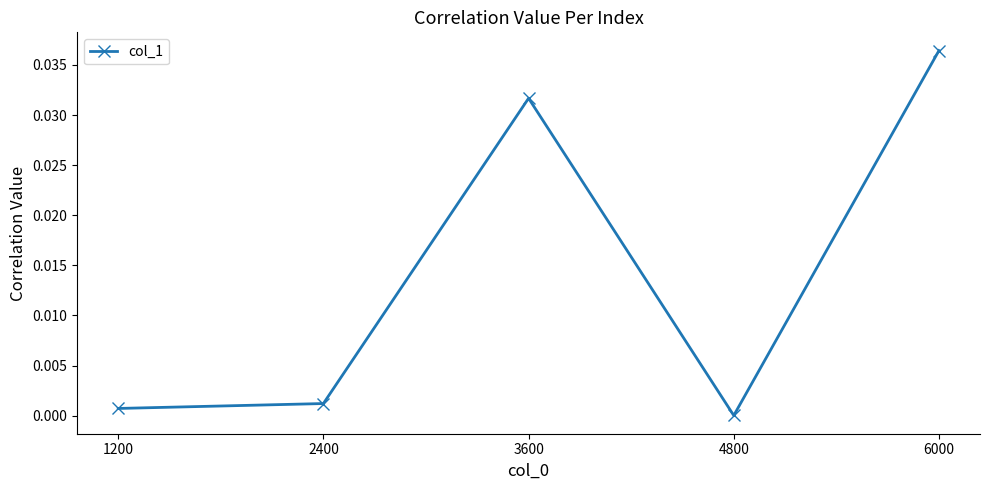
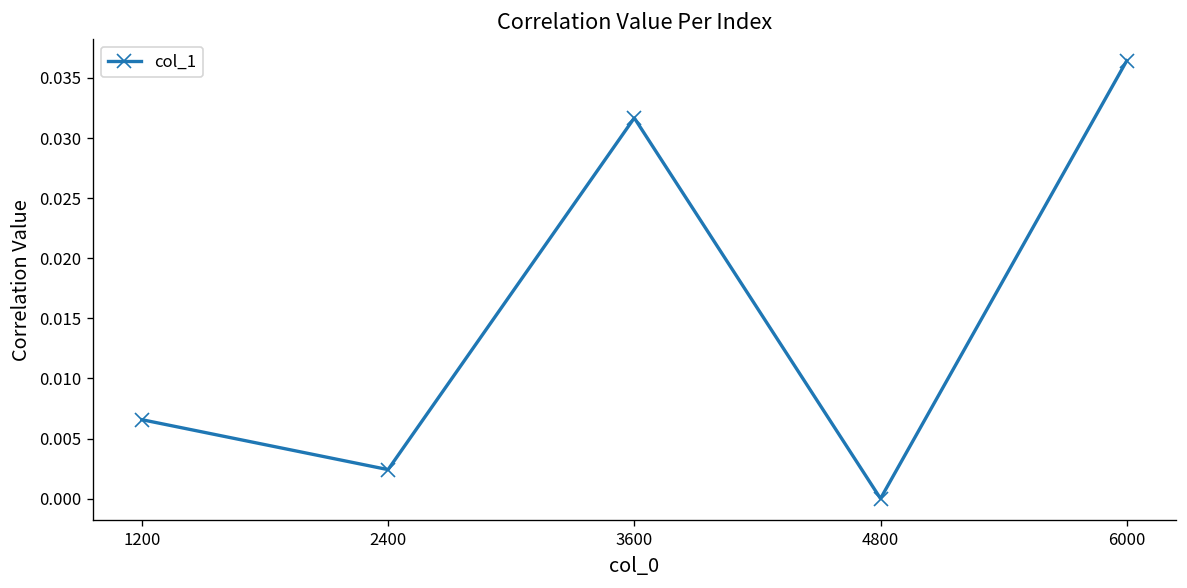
1200: 0.0007 -> 0.0066
2400: 0.0012 -> 0.0024
